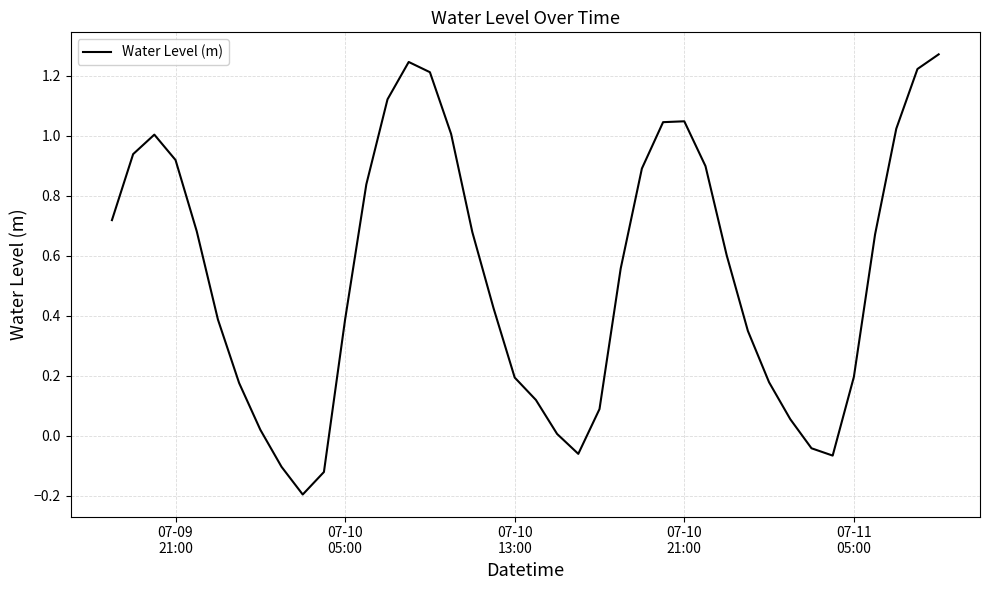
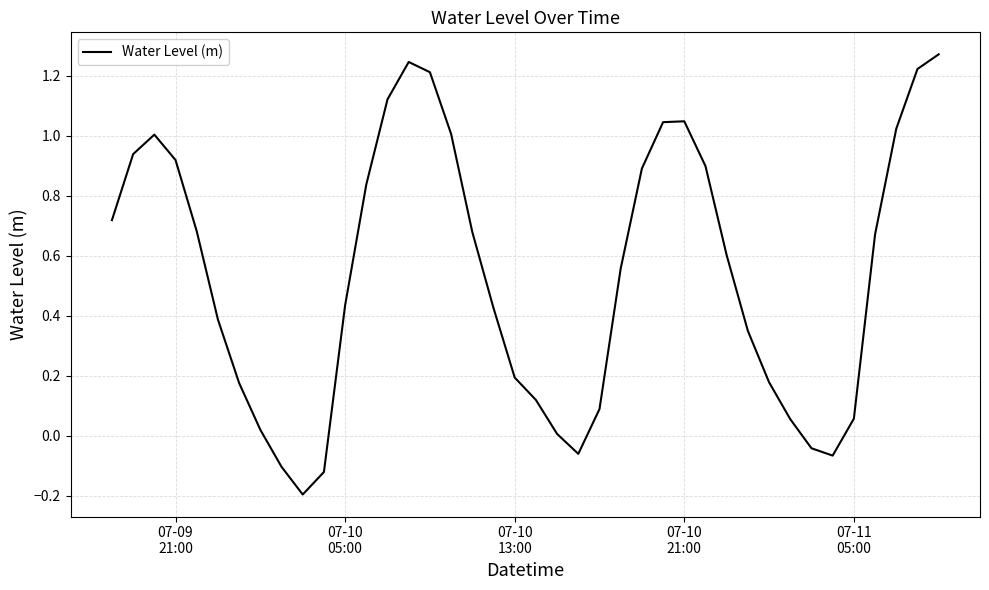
07-10 05:00: 0.39 -> 0.43
07-11 05:00: 0.20 -> 0.06
